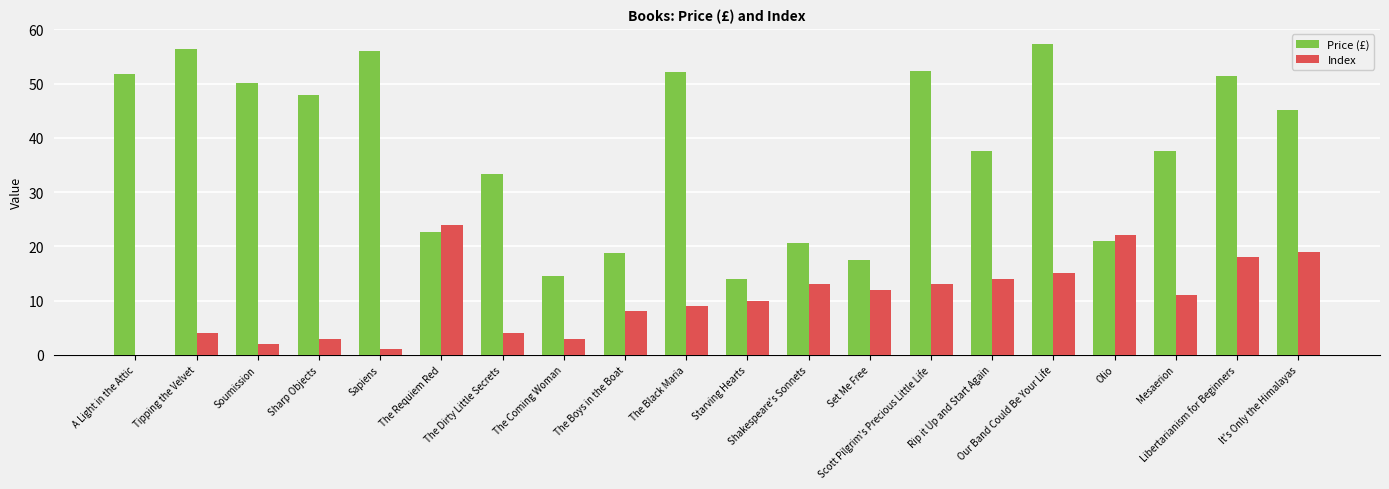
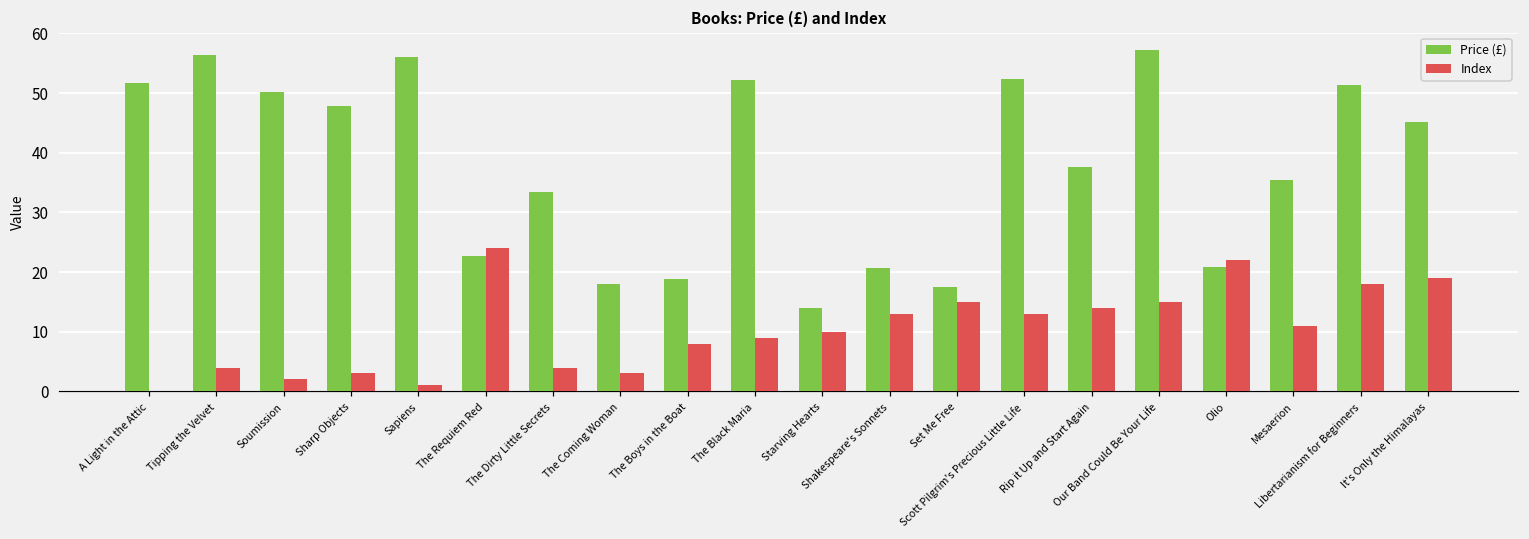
Price (£), The Coming Woman: 14 -> 18
Index, Set Me Free: 12 -> 15
Price (£), Mesaerion: 38 -> 35
